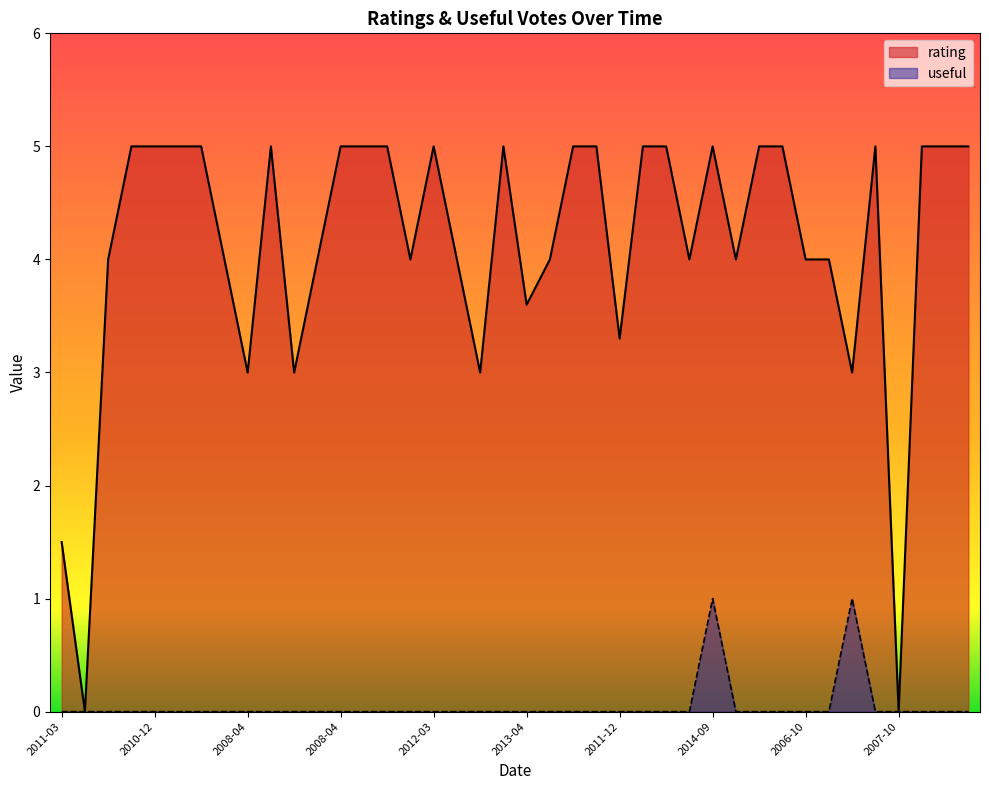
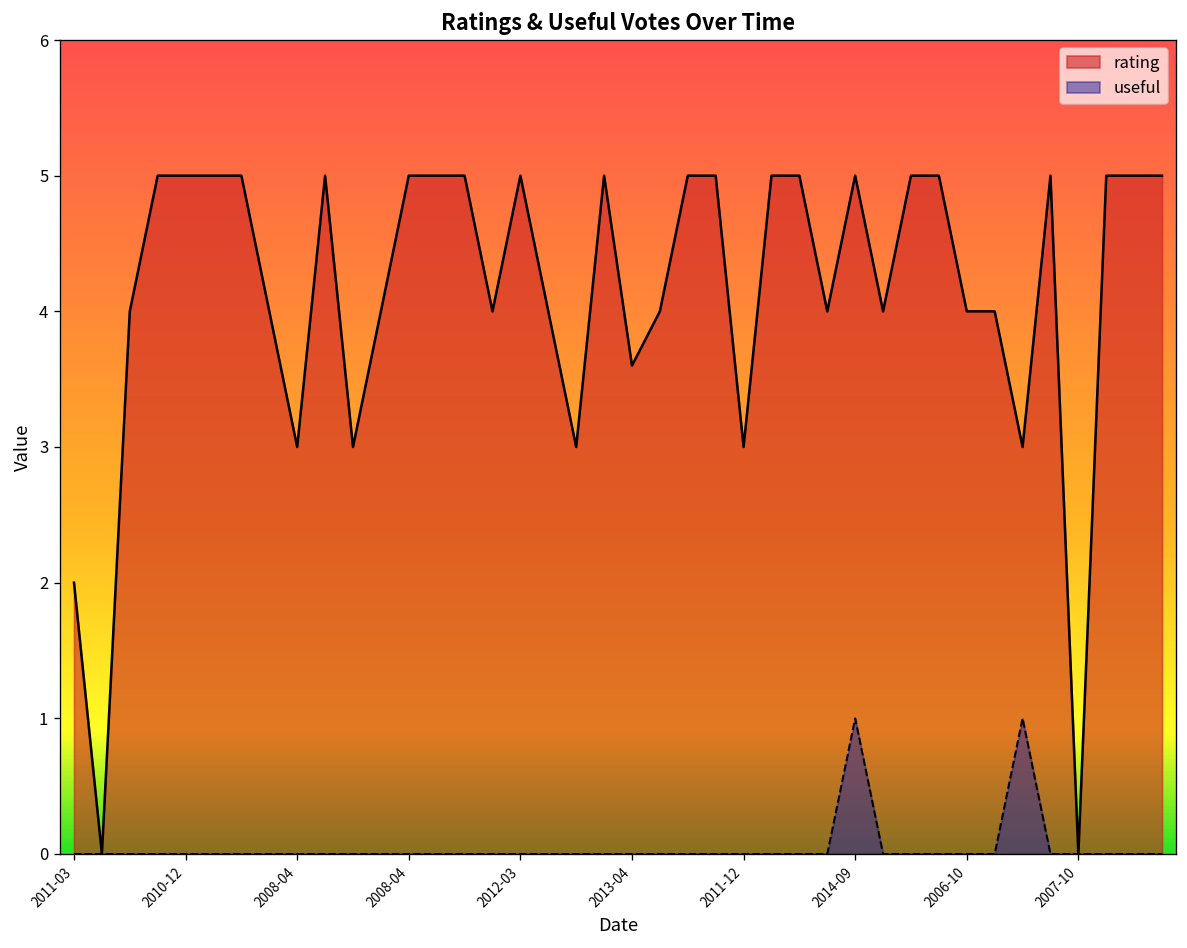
rating, 2011-03: 1.5 -> 2.0
rating, 2011-12: 3.3 -> 3.0
